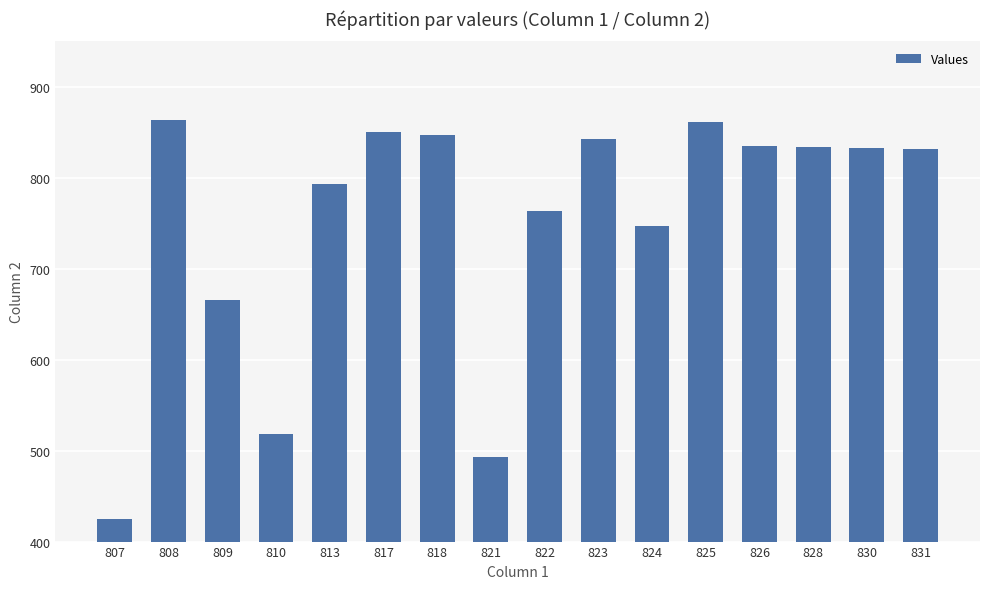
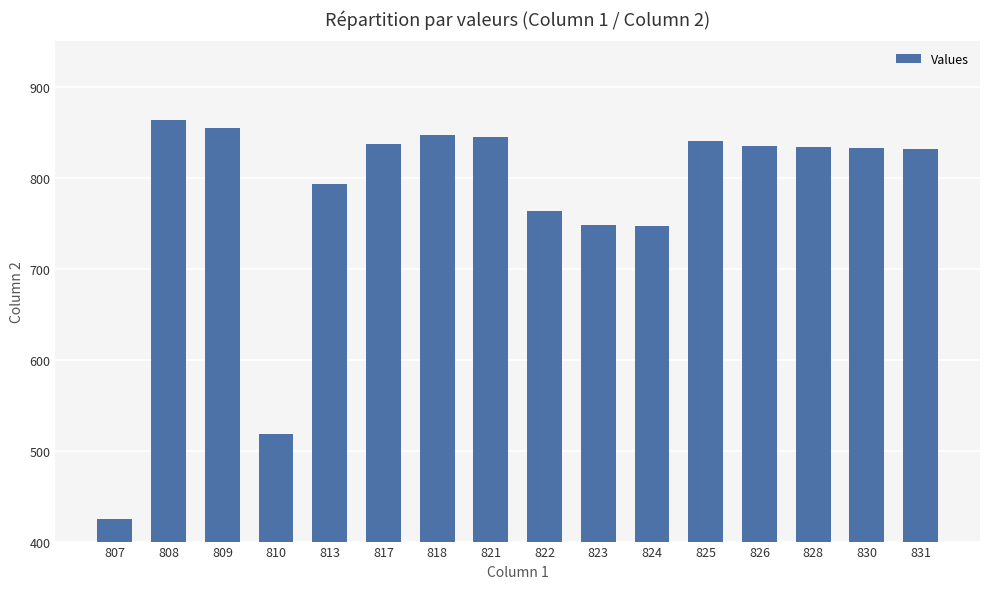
809: 670 -> 860
817: 850 -> 840
821: 490 -> 850
823: 840 -> 750
825: 860 -> 840
